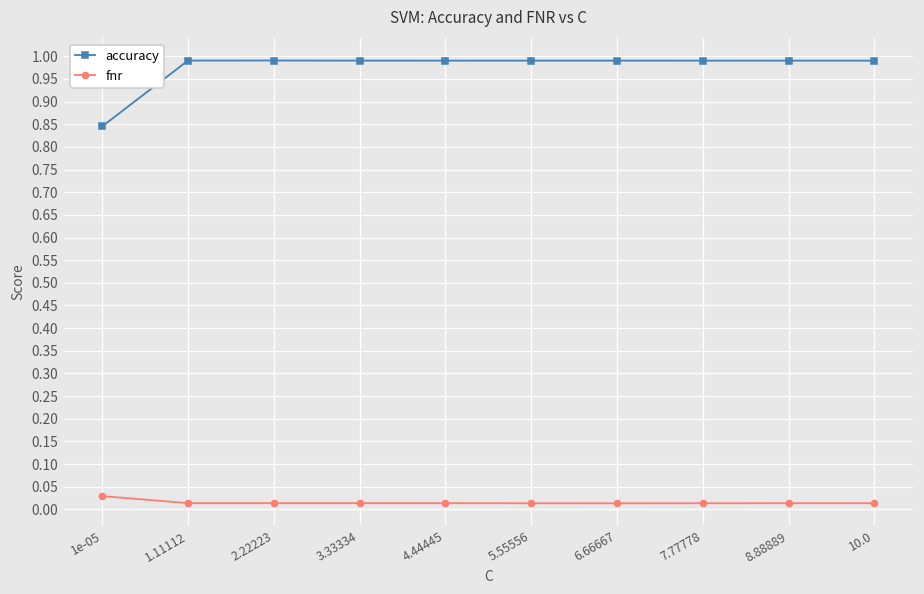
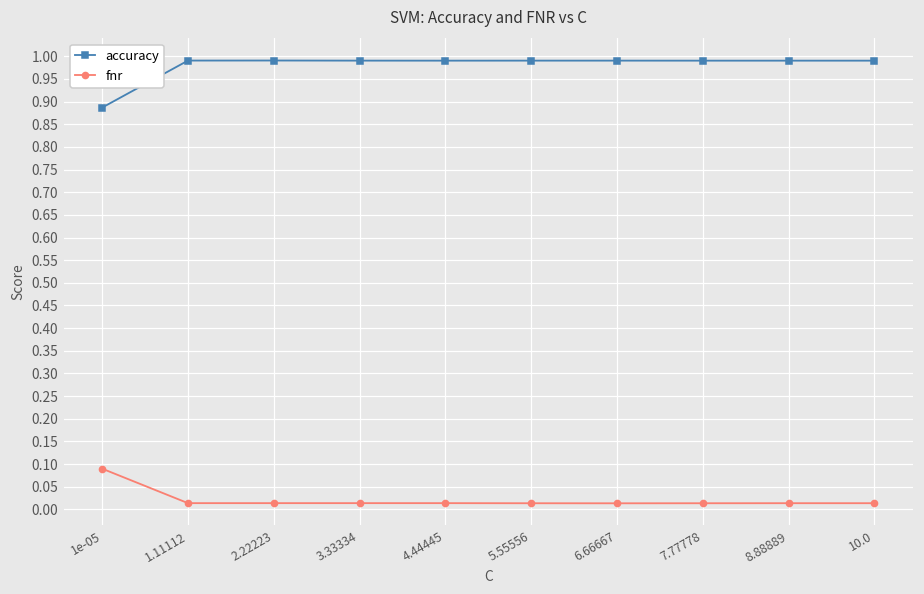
accuracy, 1e-05: 0.85 -> 0.89
fnr, 1e-05: 0.03 -> 0.09
